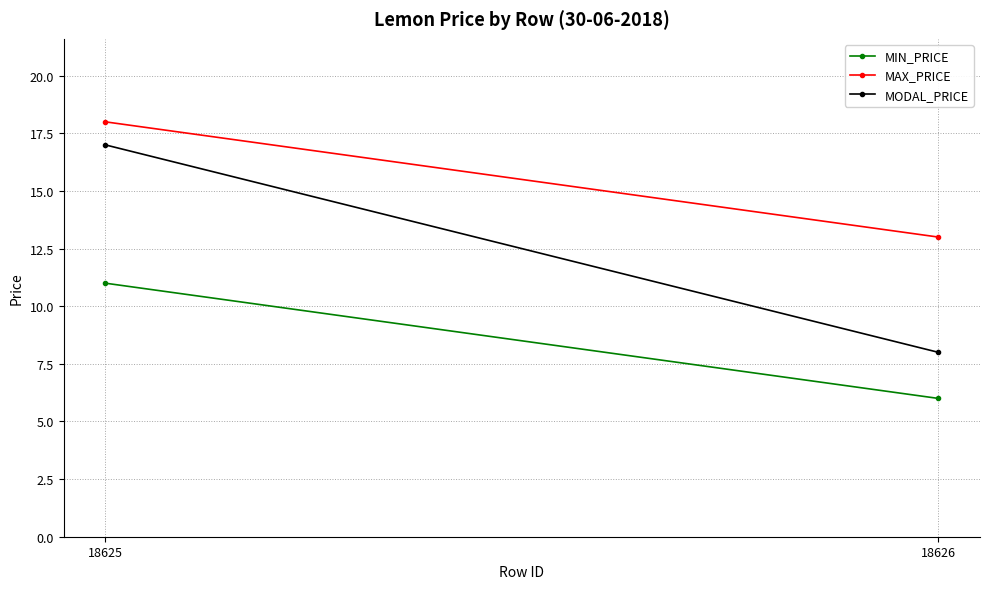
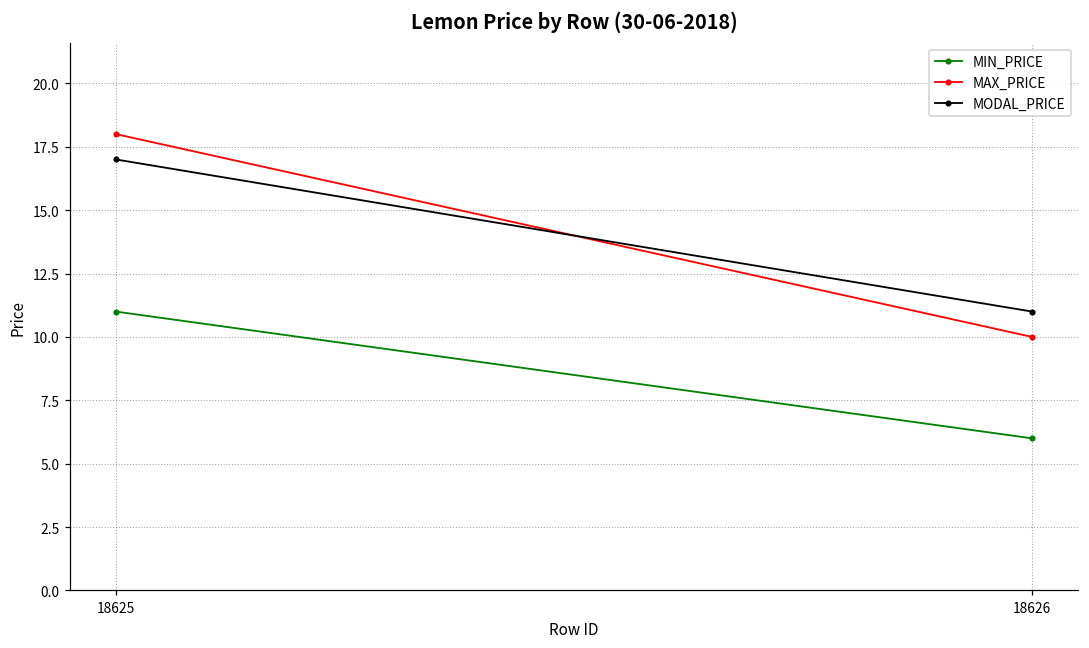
MAX_PRICE, 18626: 13 -> 10
MODAL_PRICE, 18626: 8 -> 11
